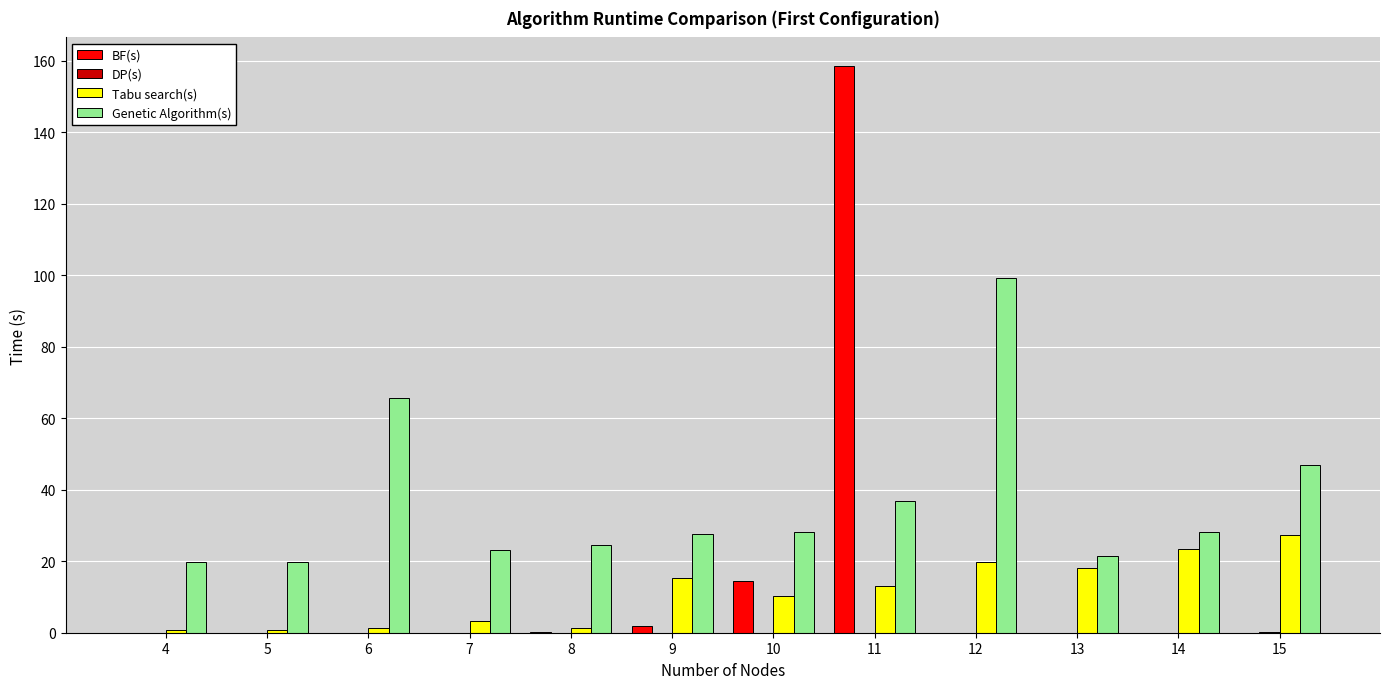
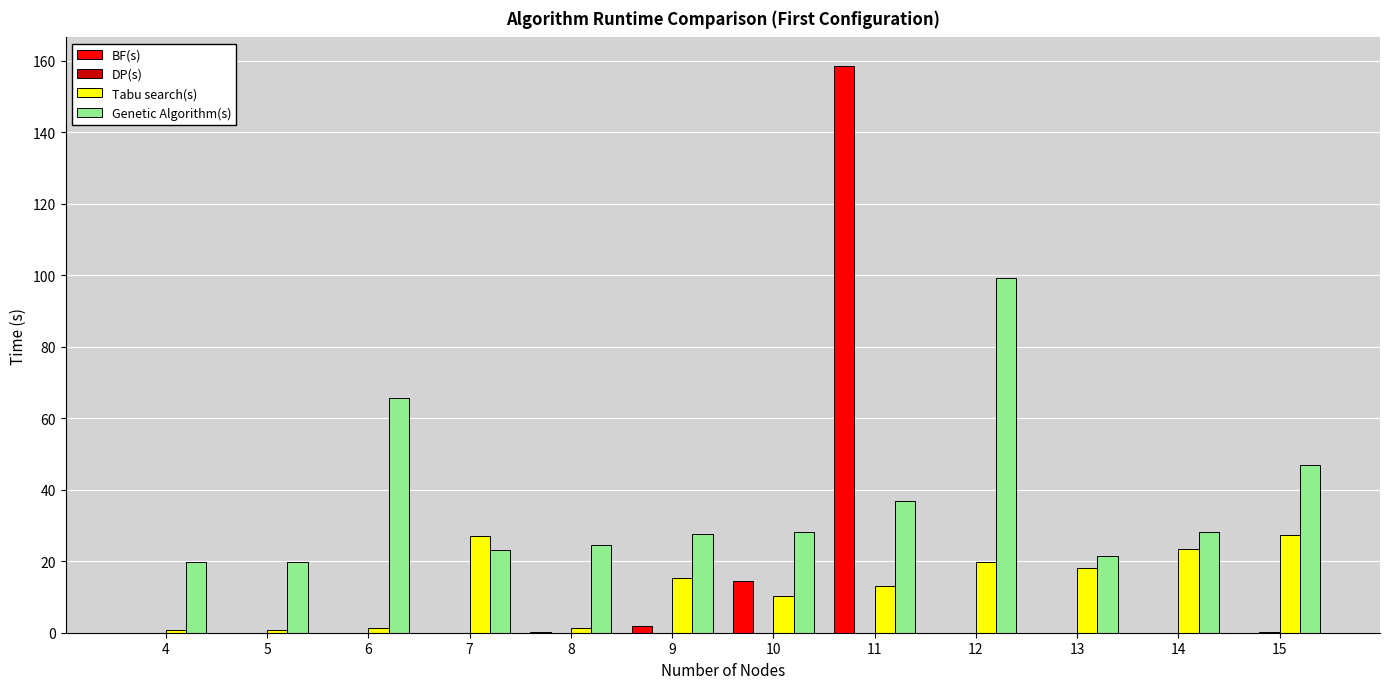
Tabu search(s), 7: 3 -> 27
